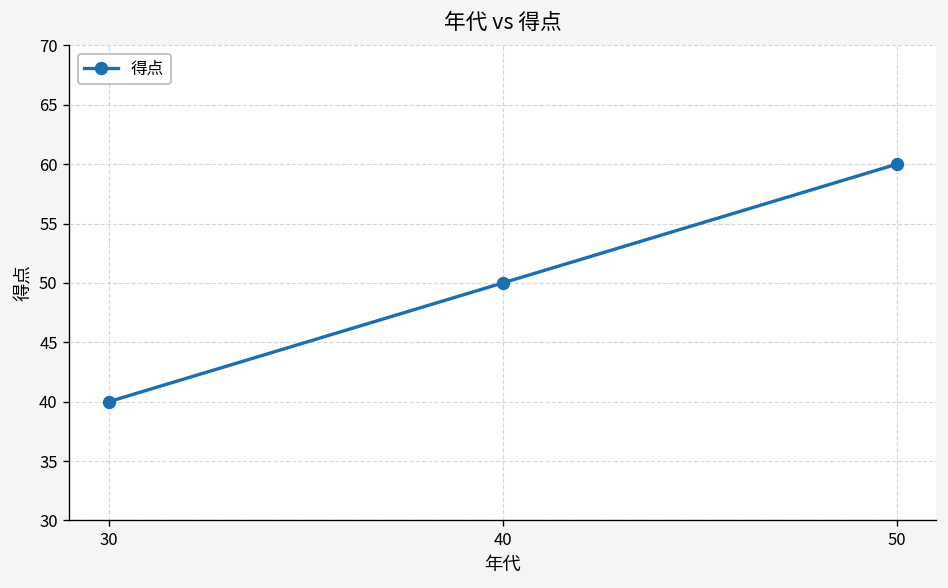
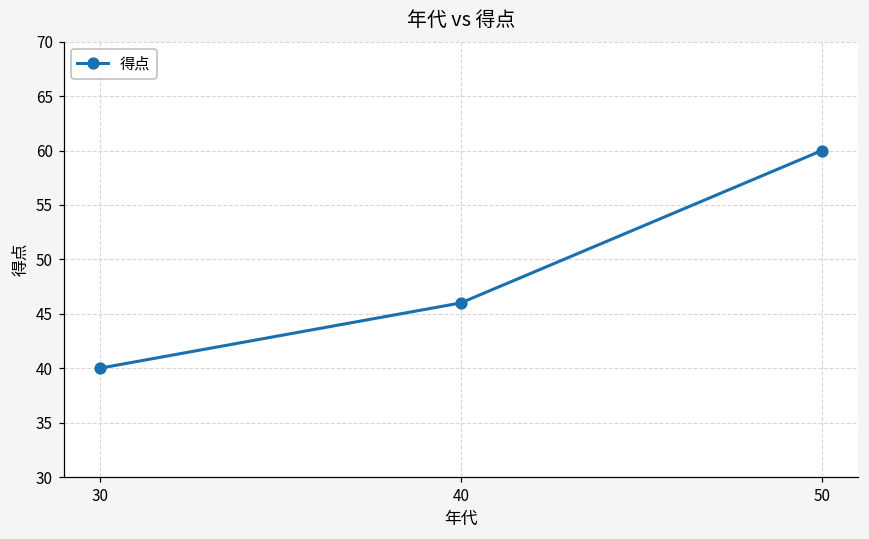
40: 50 -> 46
